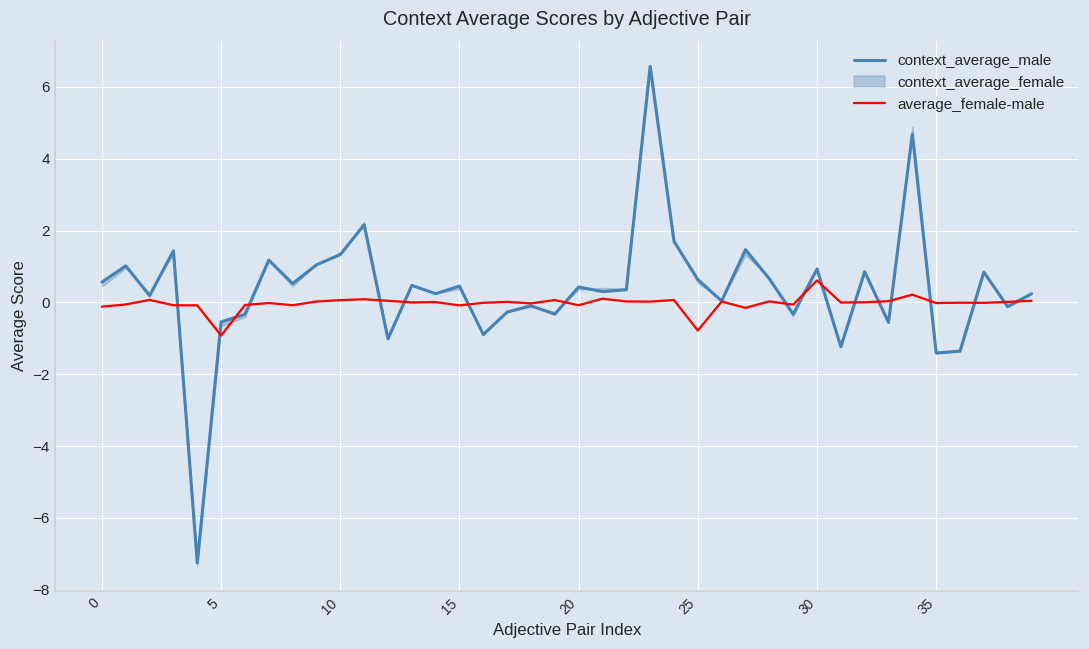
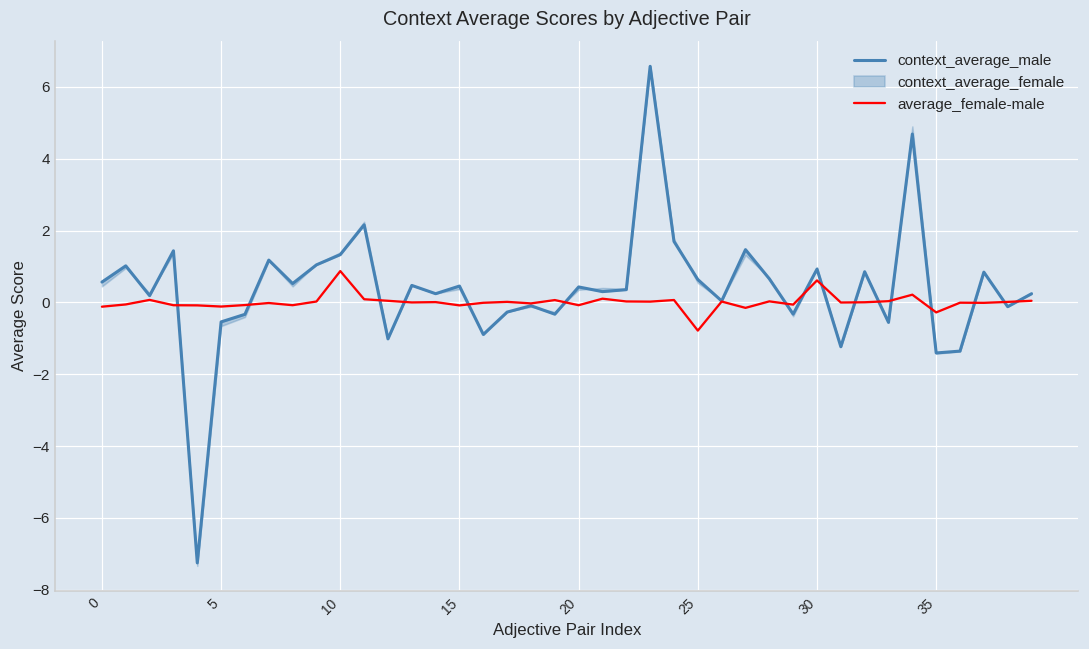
average_female-male, 5: -0.9 -> -0.1
average_female-male, 10: 0.1 -> 0.9
average_female-male, 35: 0.0 -> -0.3
